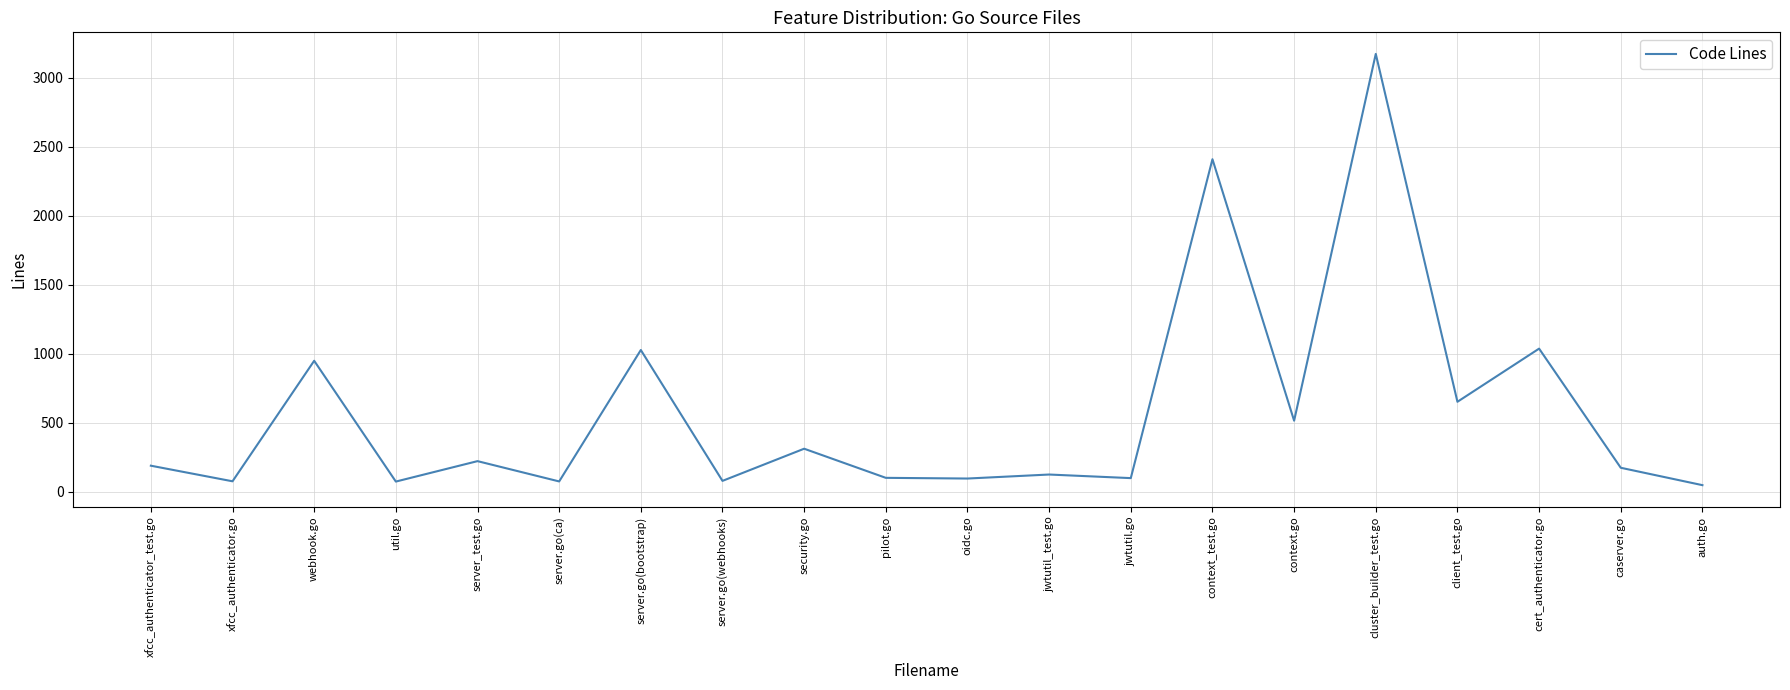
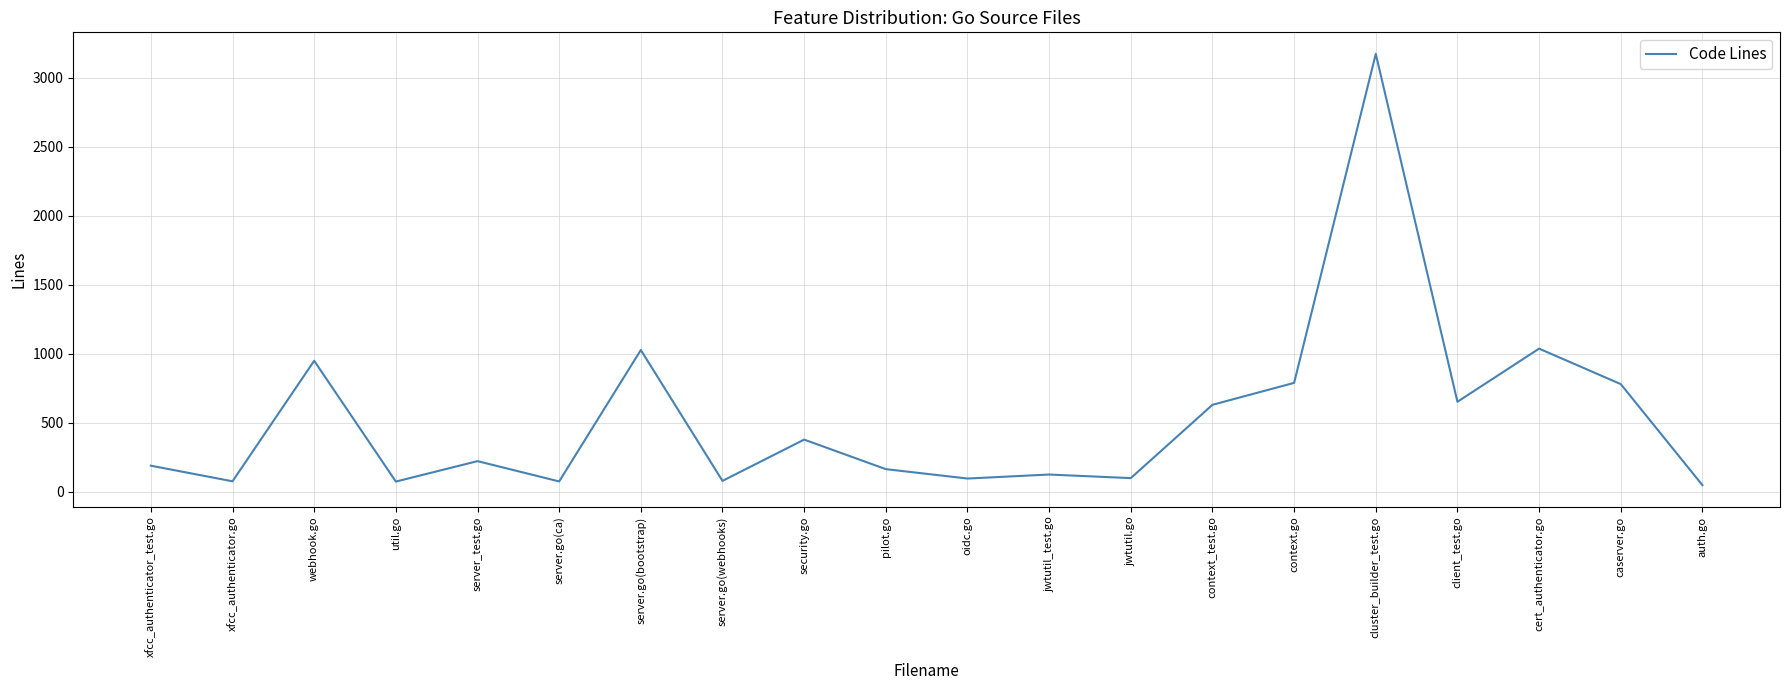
security.go: 310 -> 380
pilot.go: 100 -> 160
context_test.go: 2410 -> 630
context.go: 520 -> 790
caserver.go: 170 -> 780
